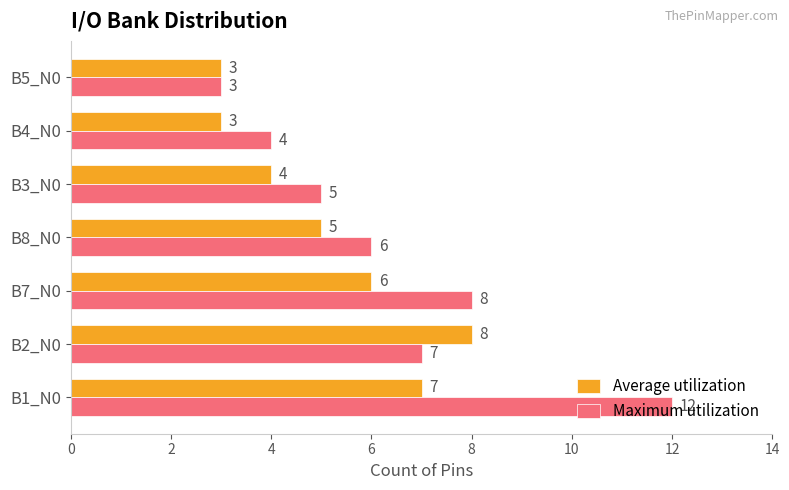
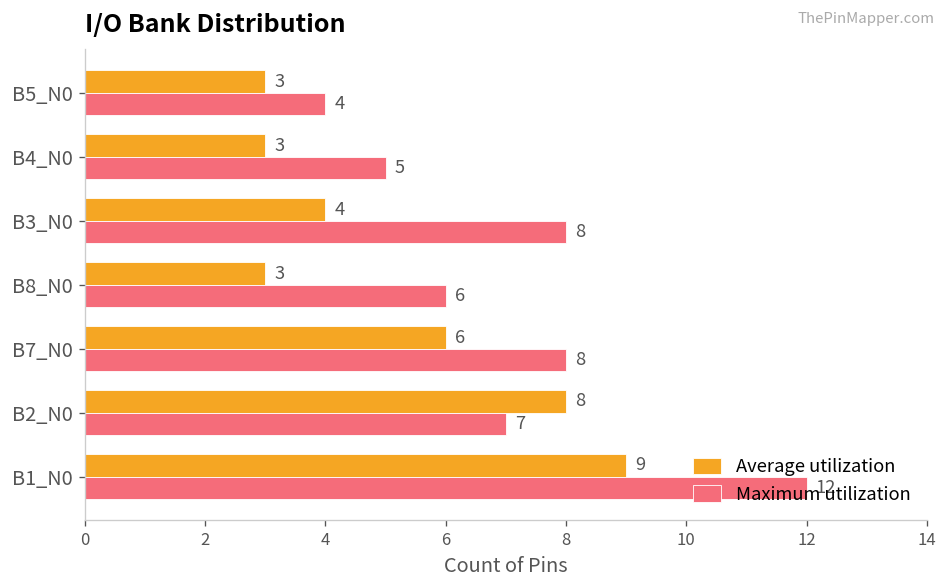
Maximum utilization, B5_N0: 3 -> 4
Maximum utilization, B4_N0: 4 -> 5
Maximum utilization, B3_N0: 5 -> 8
Average utilization, B8_N0: 5 -> 3
Average utilization, B1_N0: 7 -> 9
